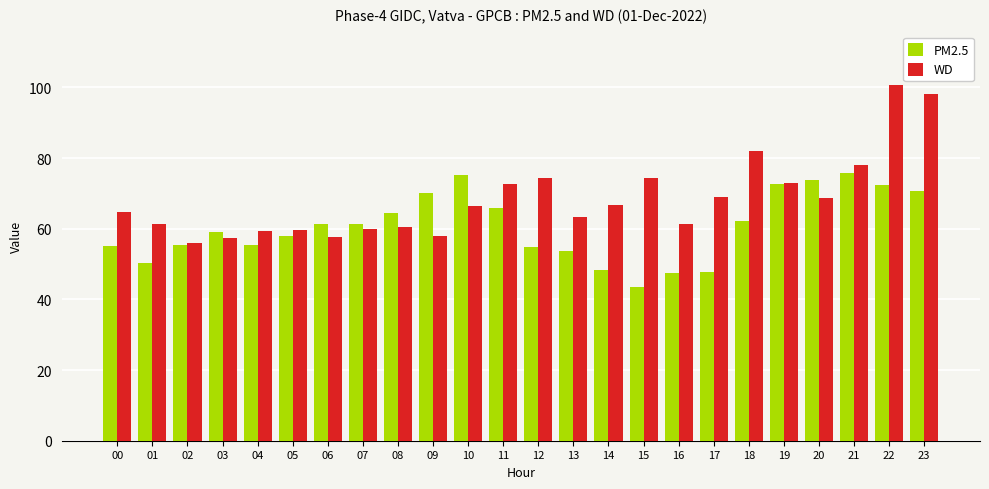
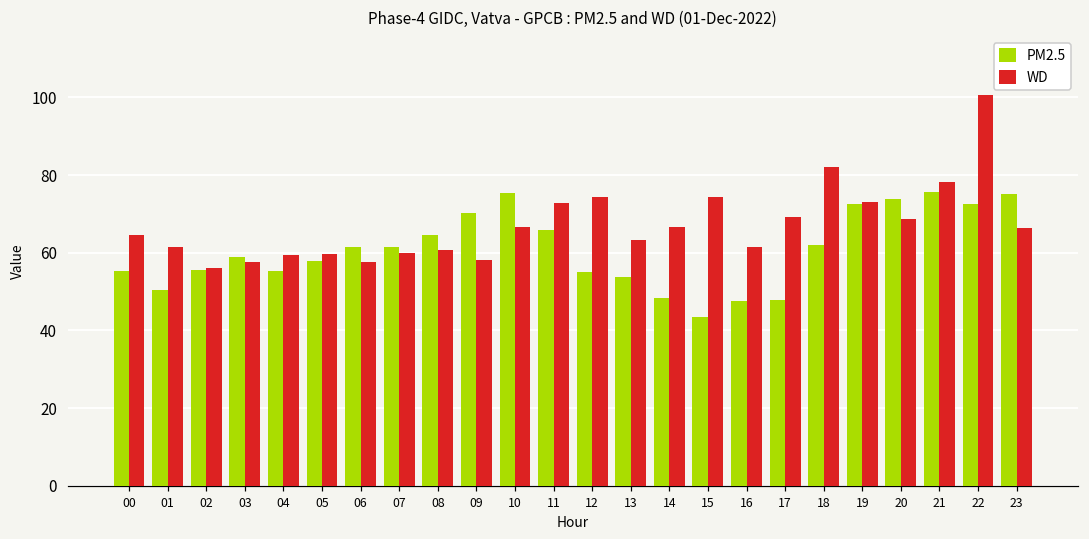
PM2.5, 23: 71 -> 75
WD, 23: 98 -> 66
